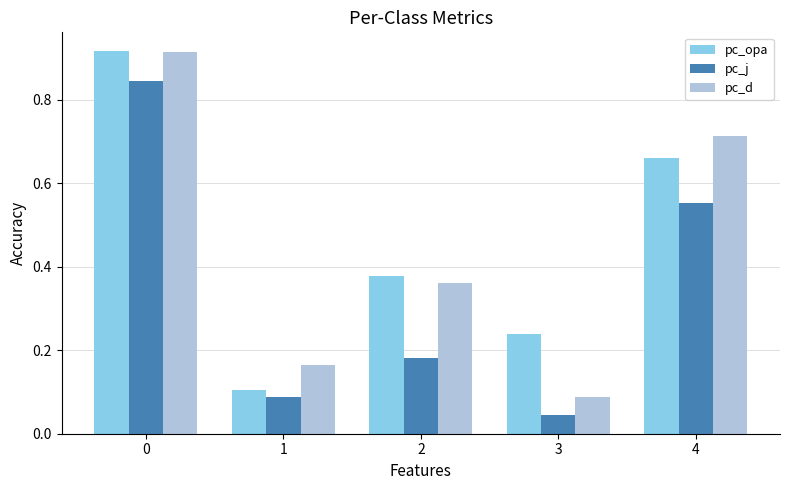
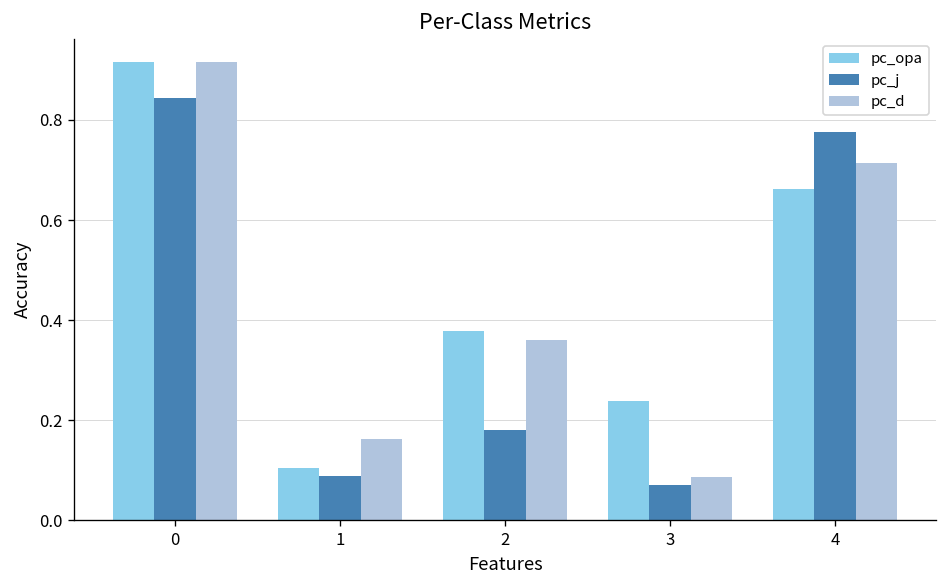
pc_j, 3: 0.05 -> 0.07
pc_j, 4: 0.55 -> 0.78
